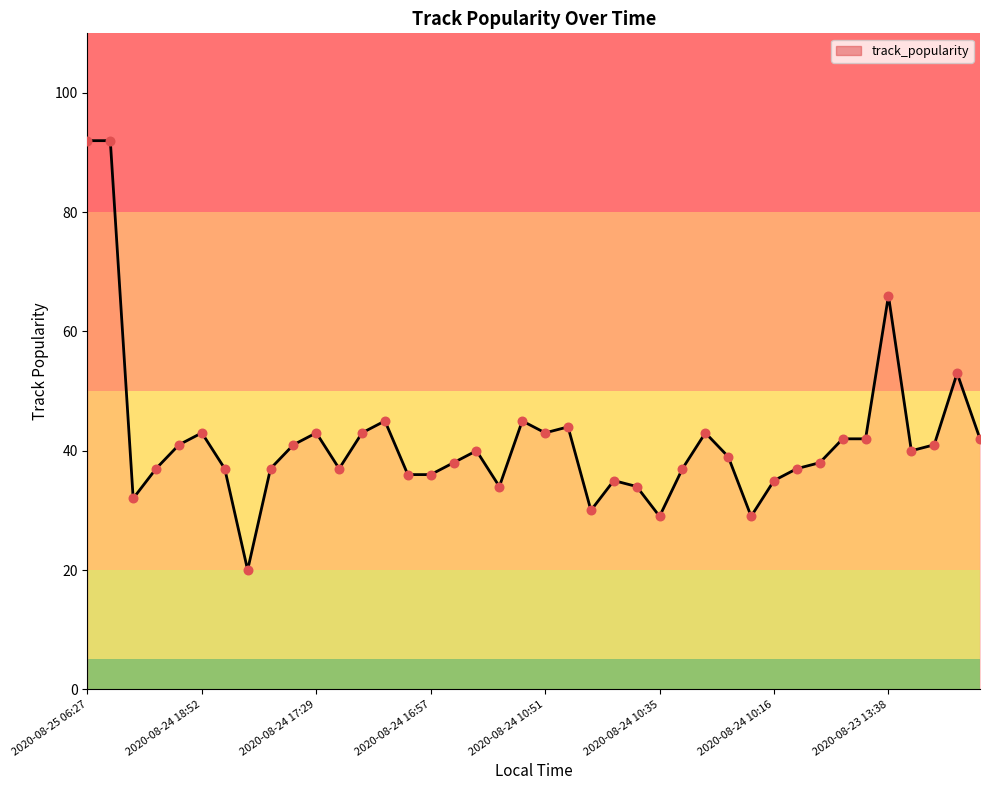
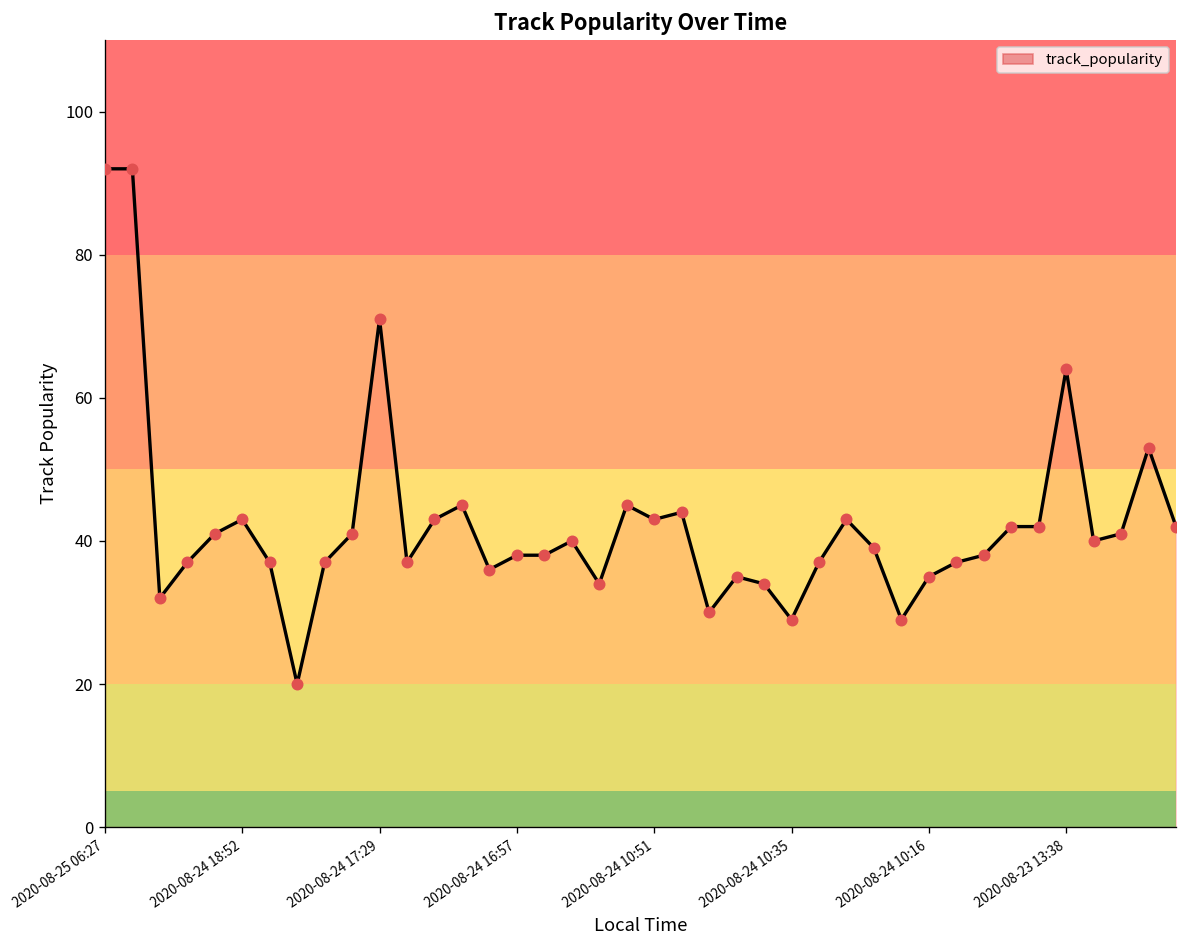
2020-08-24 17:29: 43 -> 71
2020-08-24 16:57: 36 -> 38
2020-08-23 13:38: 66 -> 64
